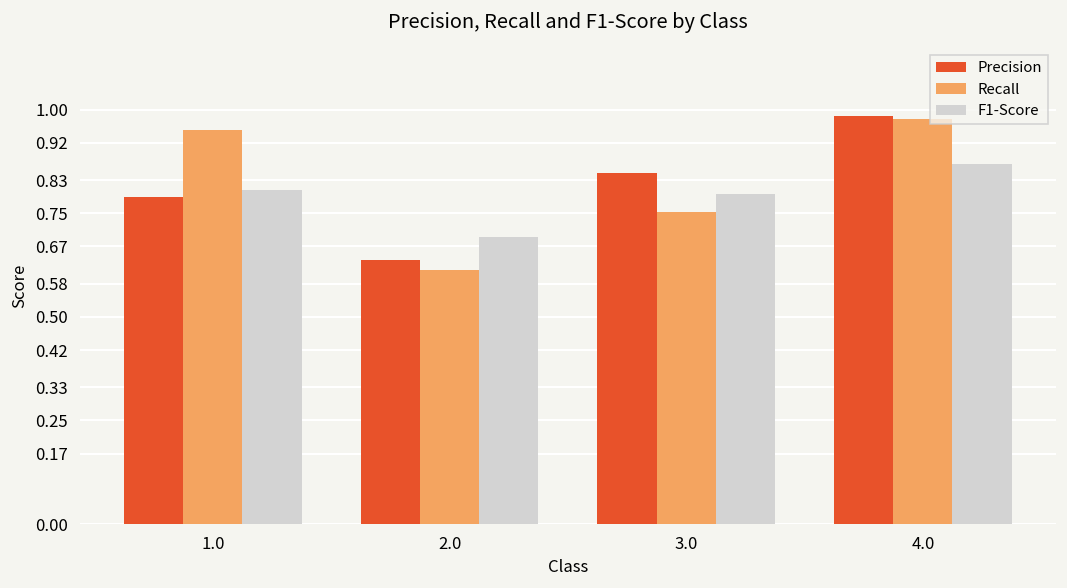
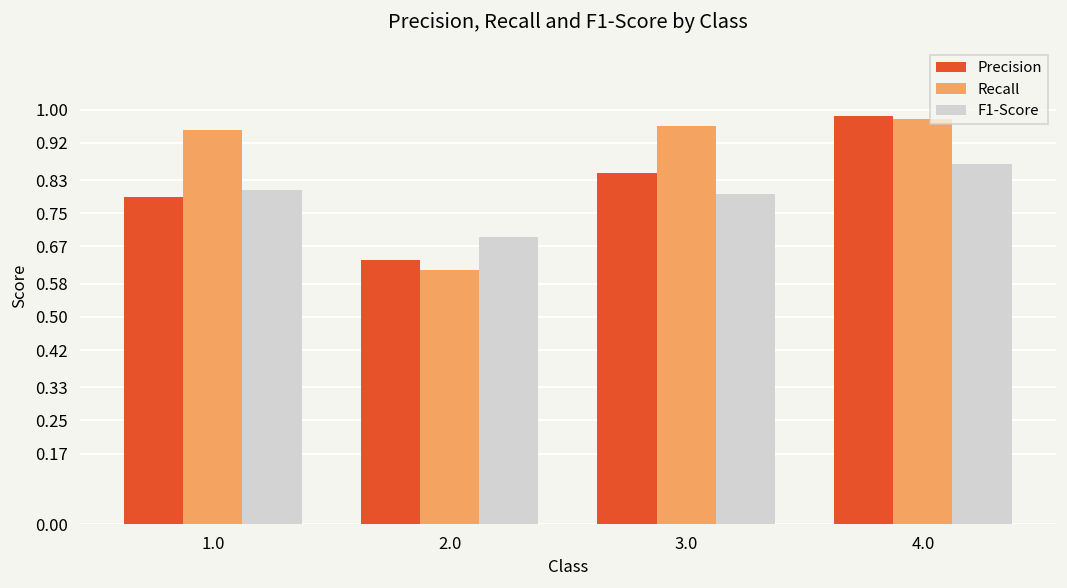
Recall, 3.0: 0.75 -> 0.96
